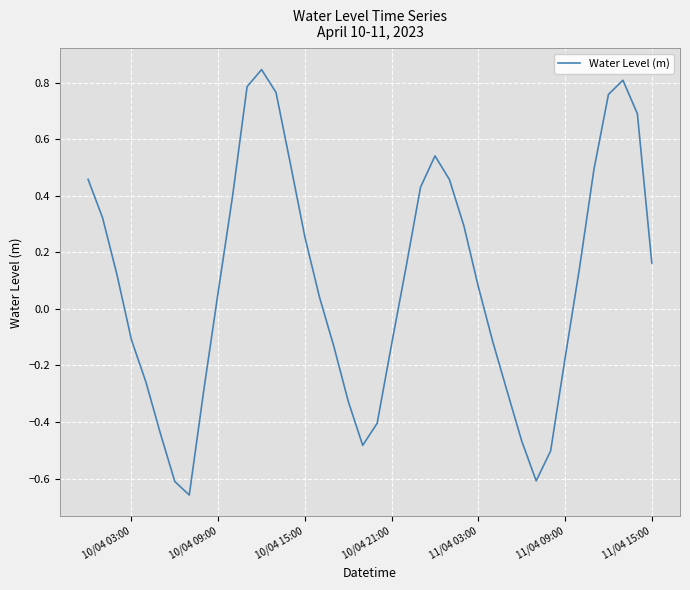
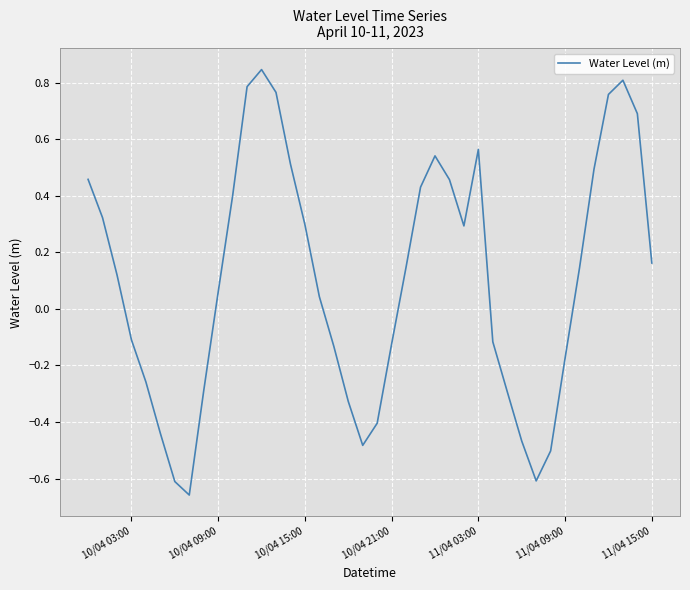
10/04 15:00: 0.25 -> 0.30
11/04 03:00: 0.08 -> 0.56
